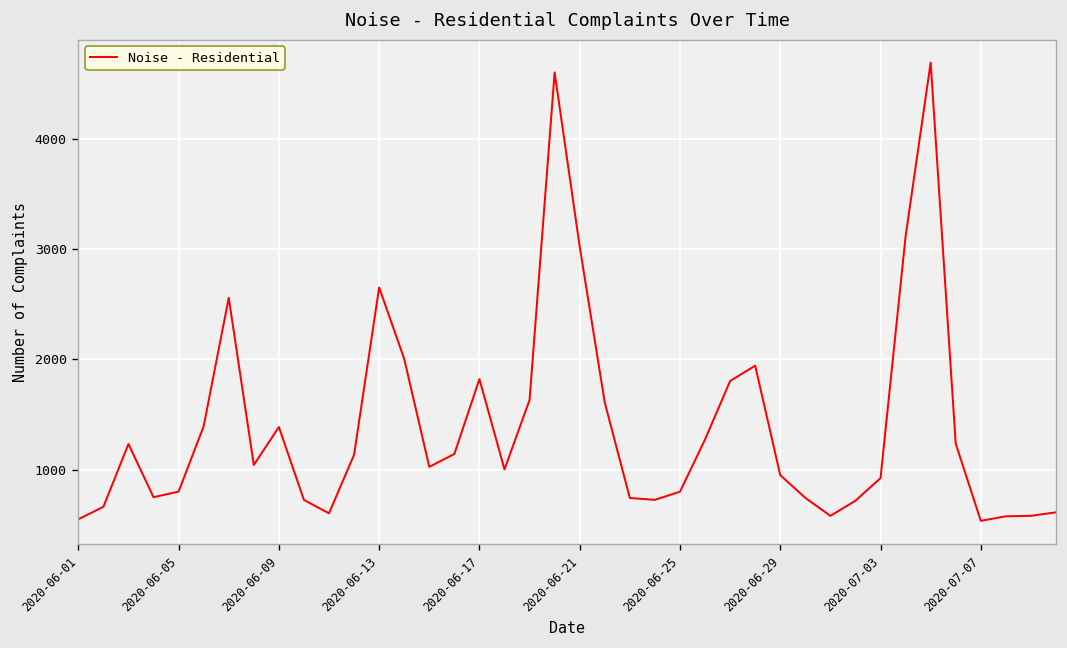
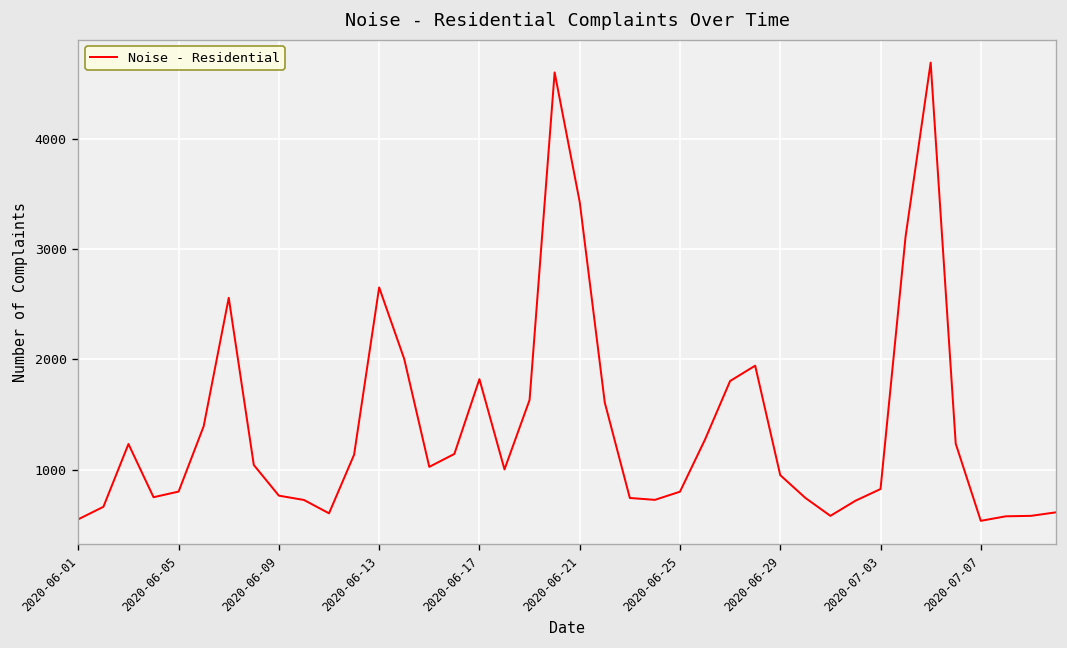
2020-06-09: 1400 -> 800
2020-06-21: 3000 -> 3400
2020-07-03: 900 -> 800
